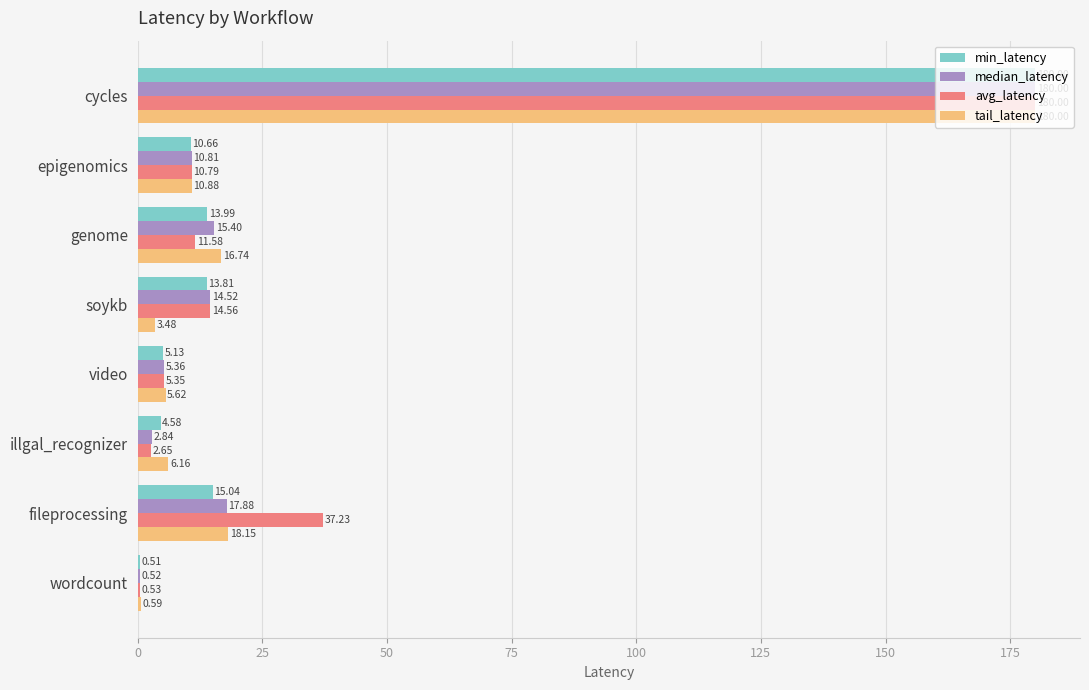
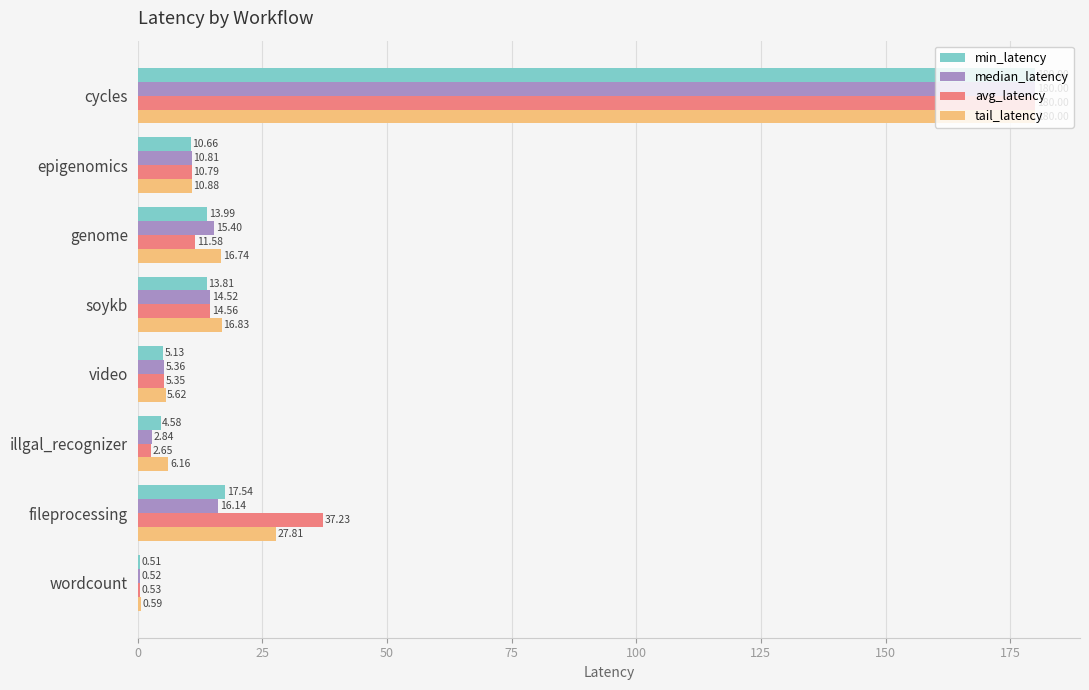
tail_latency, soykb: 3.48 -> 16.83
min_latency, fileprocessing: 15.04 -> 17.54
median_latency, fileprocessing: 17.88 -> 16.14
tail_latency, fileprocessing: 18.15 -> 27.81
